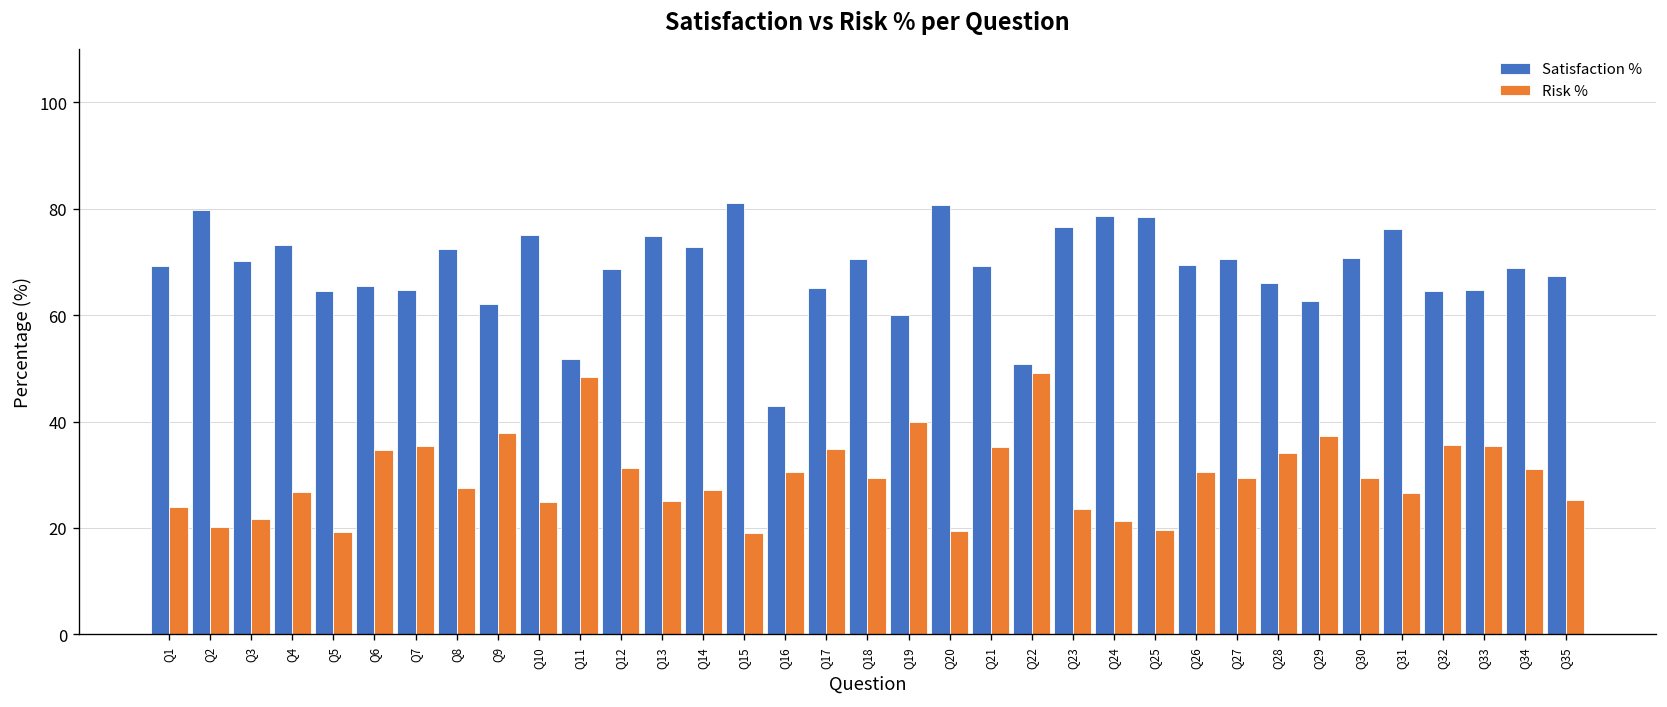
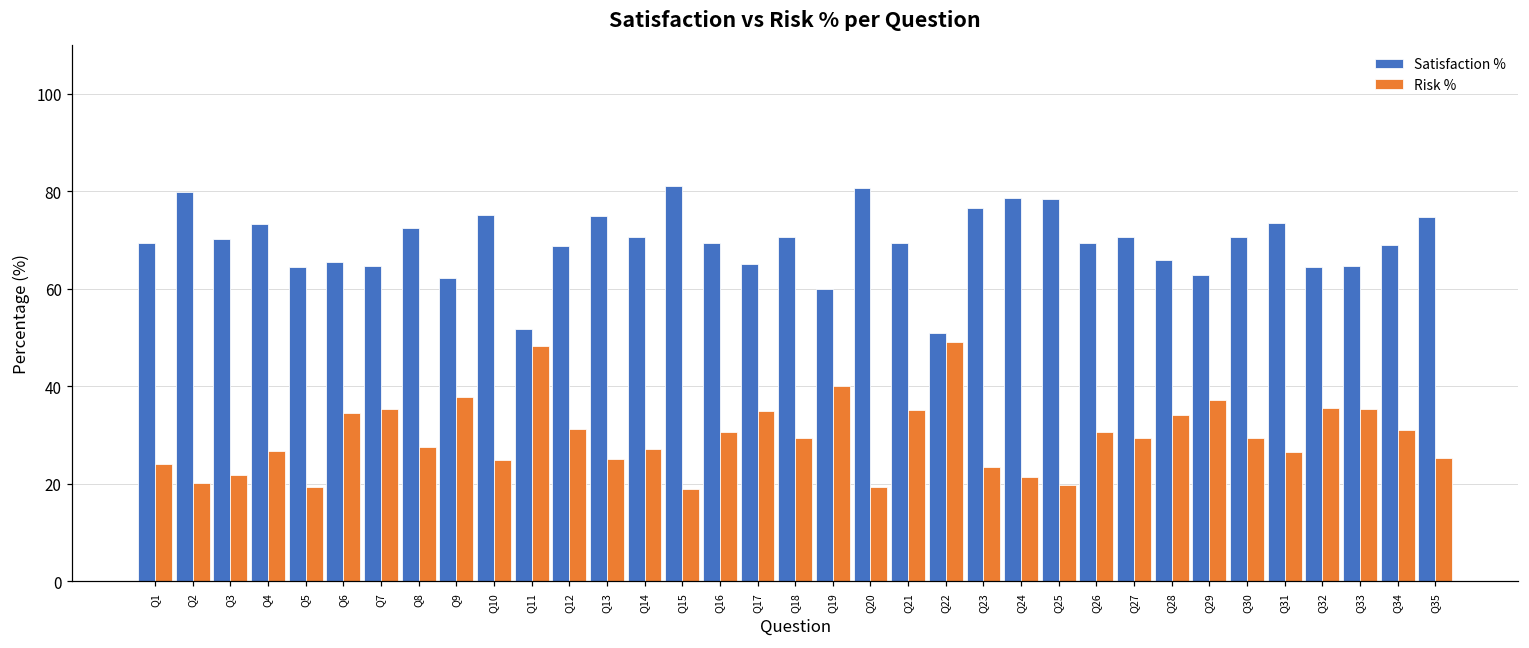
Satisfaction %, Q14: 73 -> 71
Satisfaction %, Q16: 43 -> 69
Satisfaction %, Q31: 76 -> 73
Satisfaction %, Q35: 67 -> 75
